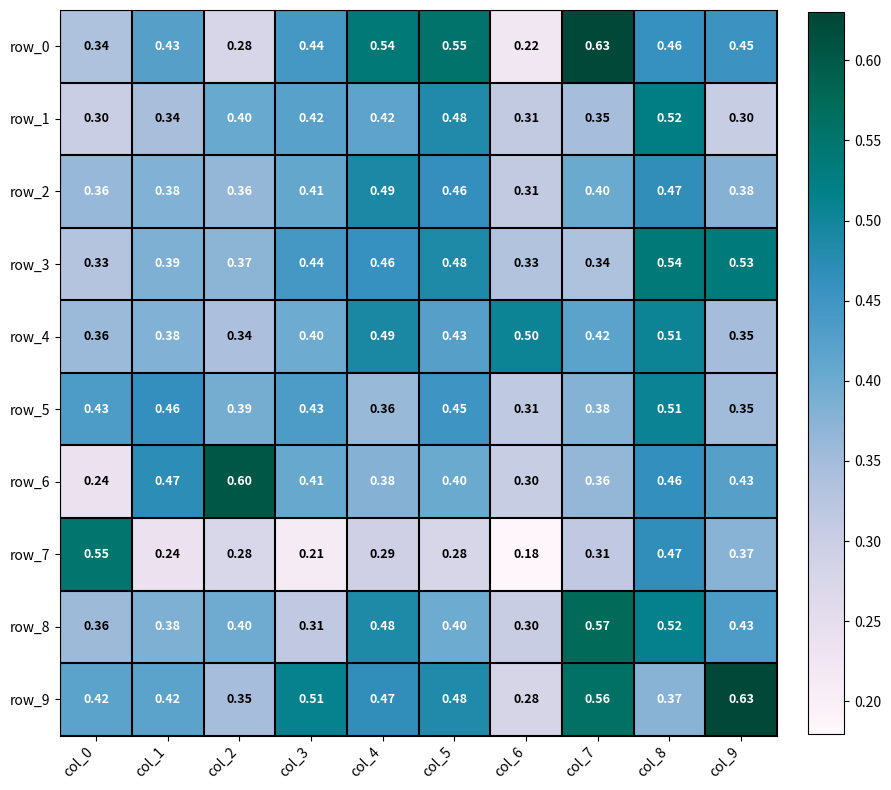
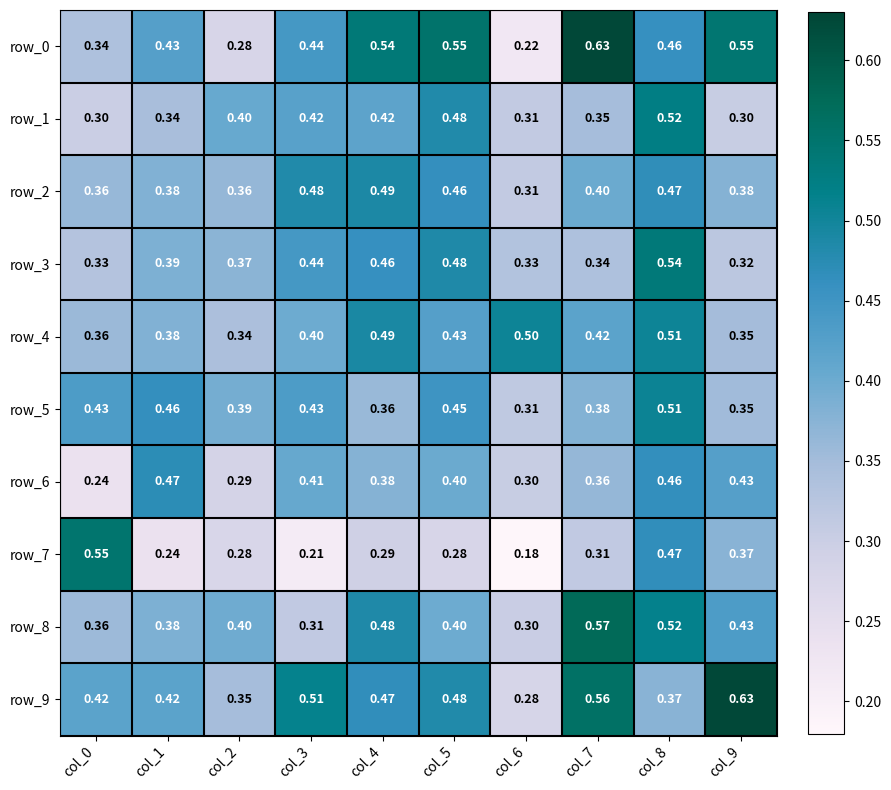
row_0, col_9: 0.45 -> 0.55
row_2, col_3: 0.41 -> 0.48
row_3, col_9: 0.53 -> 0.32
row_6, col_2: 0.60 -> 0.29
